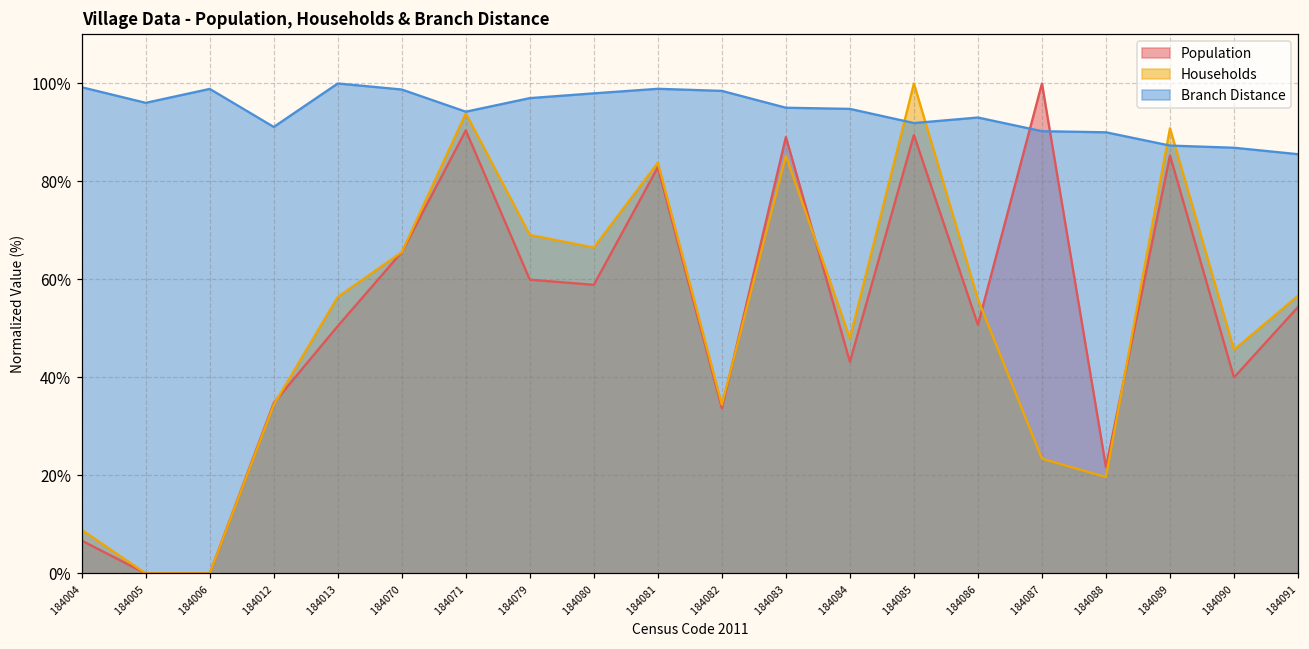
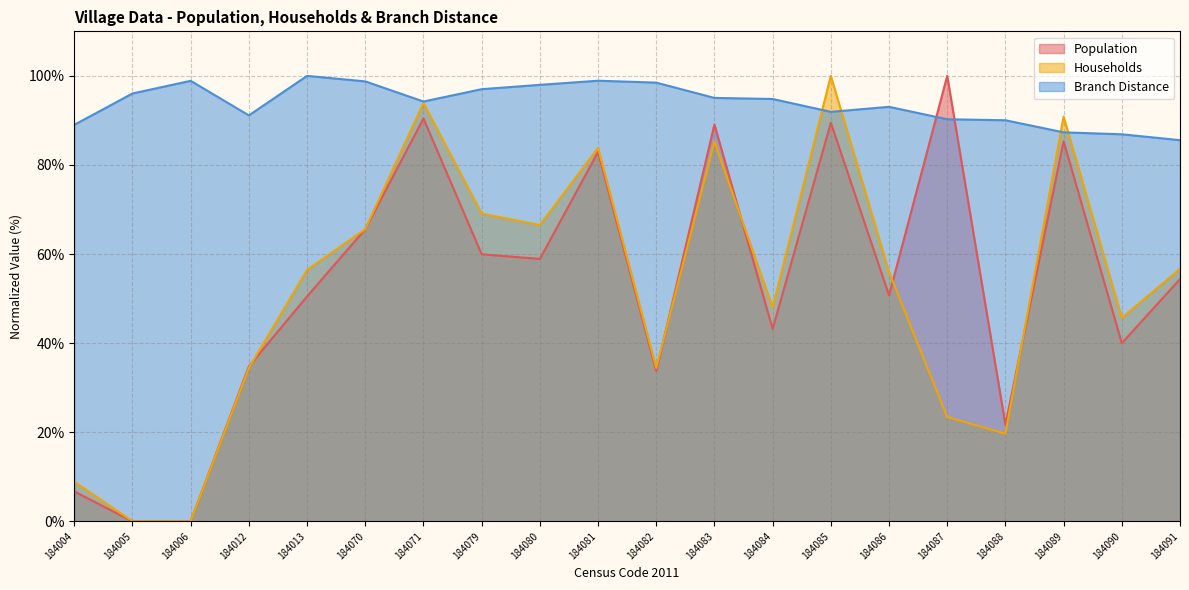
Branch Distance, 184004: 99% -> 89%
